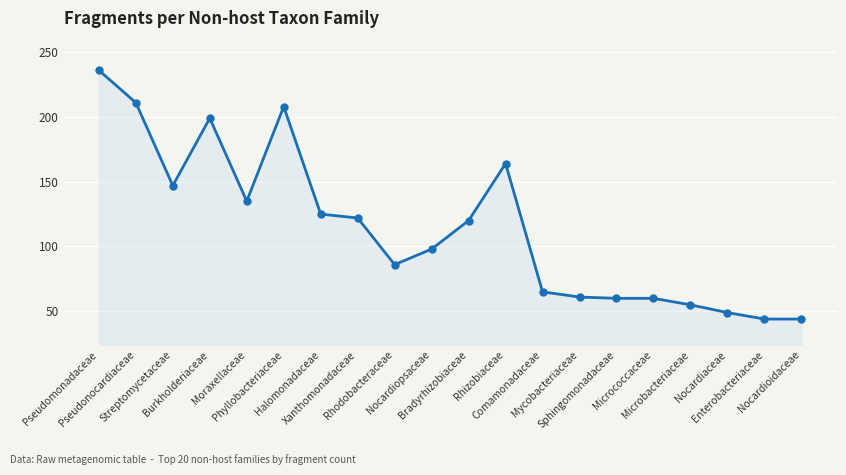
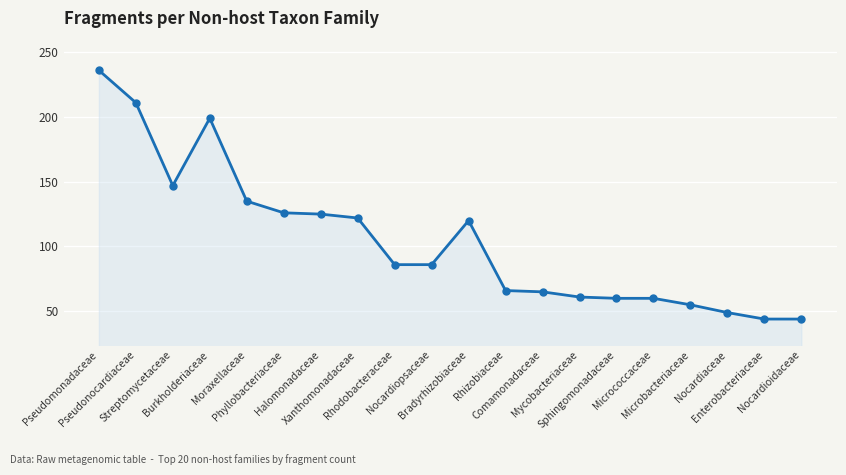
Phyllobacteriaceae: 208 -> 126
Nocardiopsaceae: 98 -> 86
Rhizobiaceae: 164 -> 66
